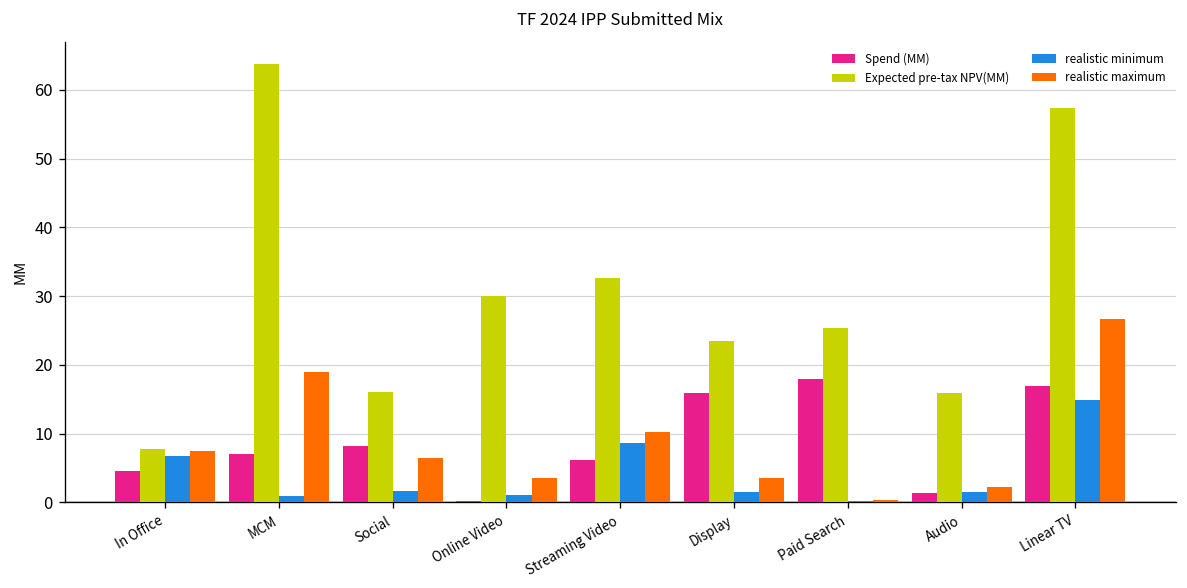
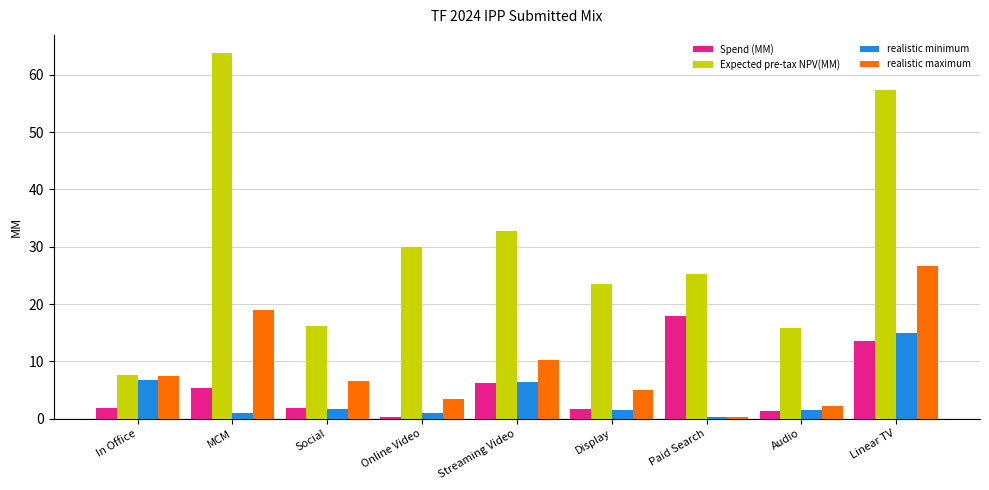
Spend (MM), In Office: 5 -> 2
Spend (MM), MCM: 7 -> 5
Spend (MM), Social: 8 -> 2
realistic minimum, Streaming Video: 9 -> 6
Spend (MM), Display: 16 -> 2
realistic maximum, Display: 4 -> 5
Spend (MM), Linear TV: 17 -> 14
